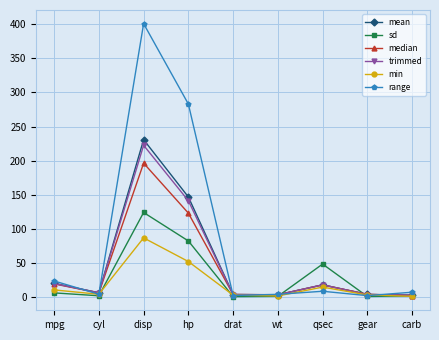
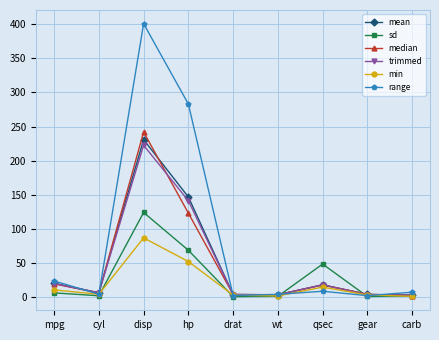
median, disp: 200 -> 240
sd, hp: 80 -> 70
